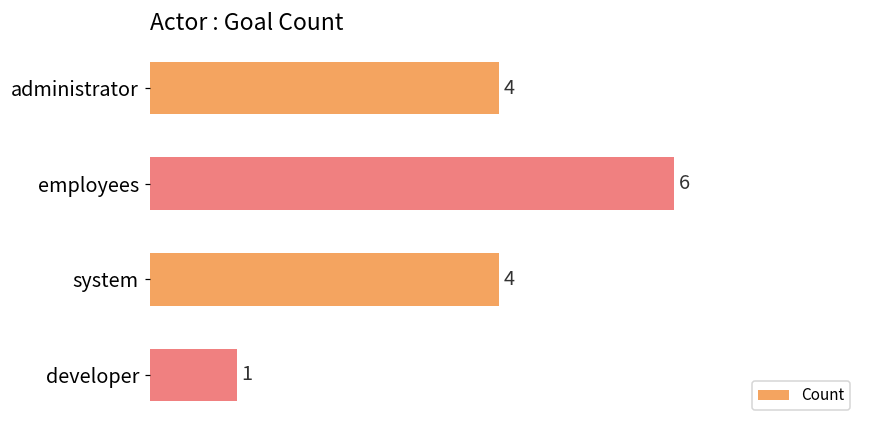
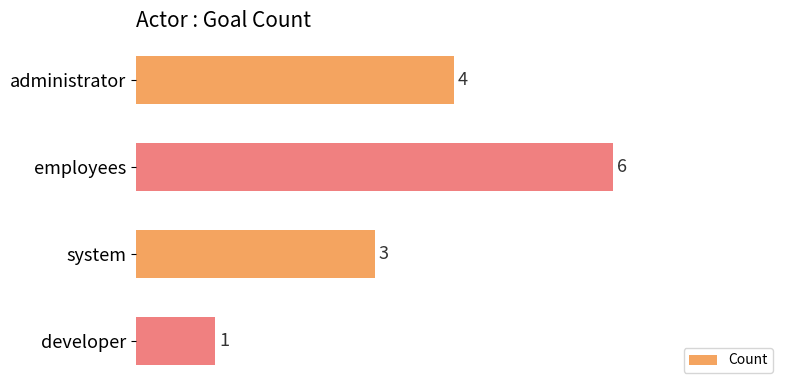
system: 4 -> 3
